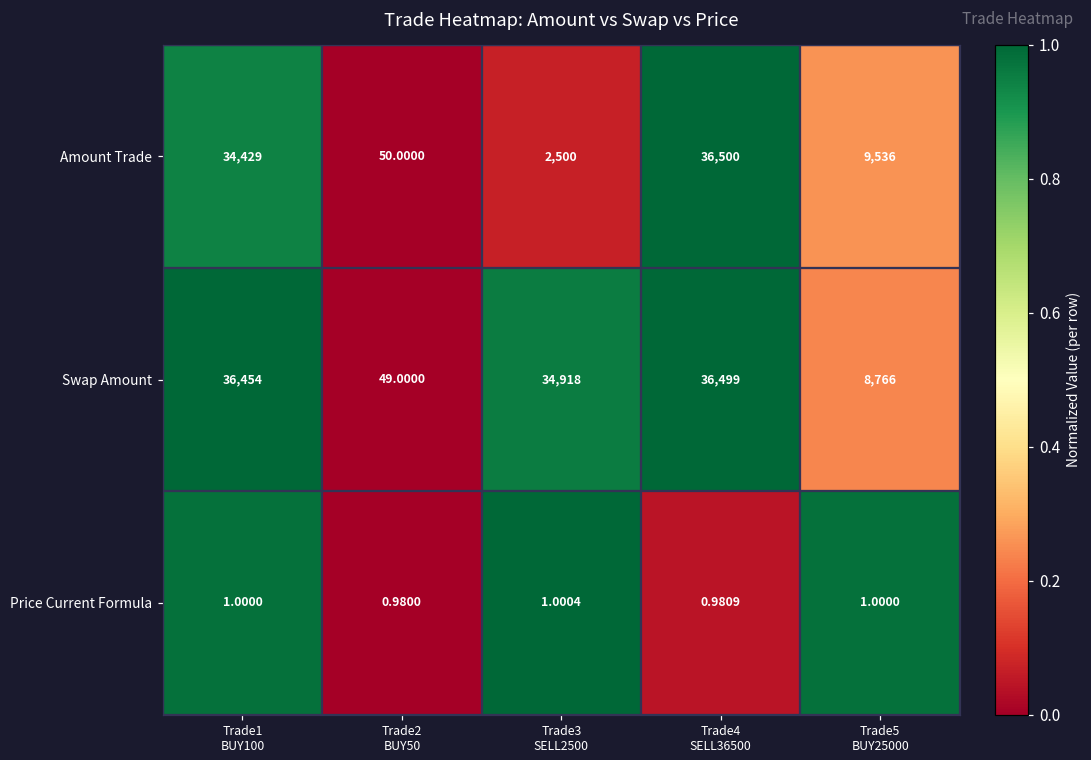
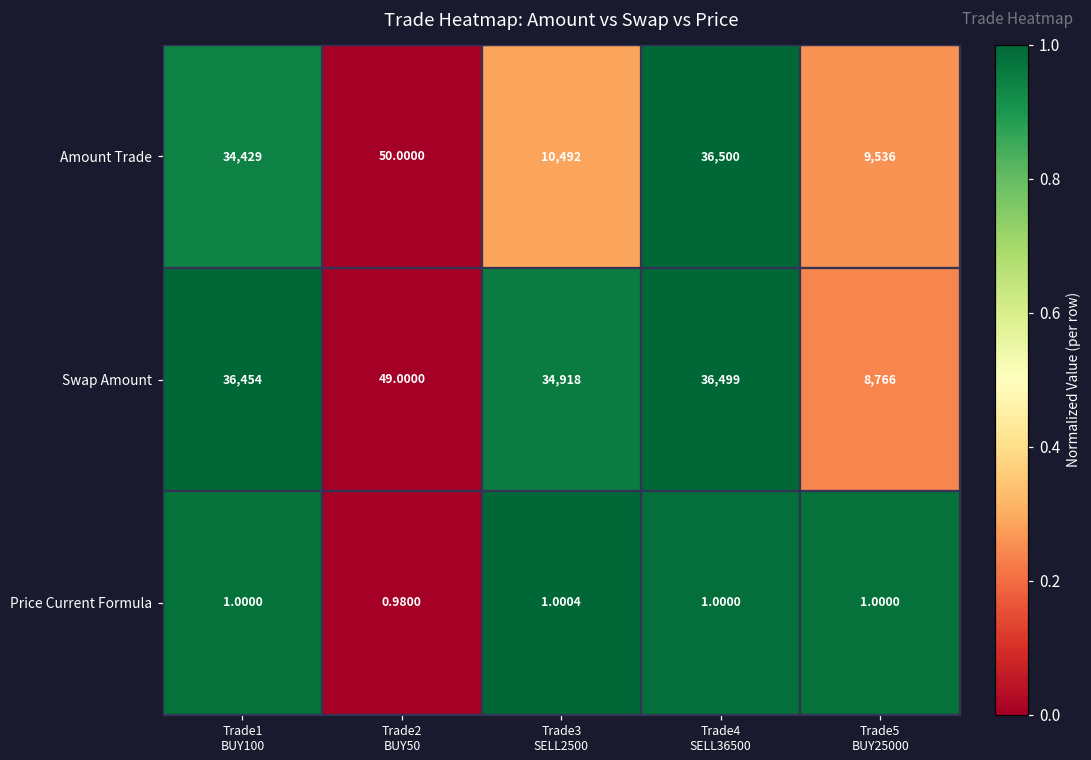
Amount Trade, Trade3 SELL2500: 2,500 -> 10,492
Price Current Formula, Trade4 SELL36500: 0.9809 -> 1.0000
